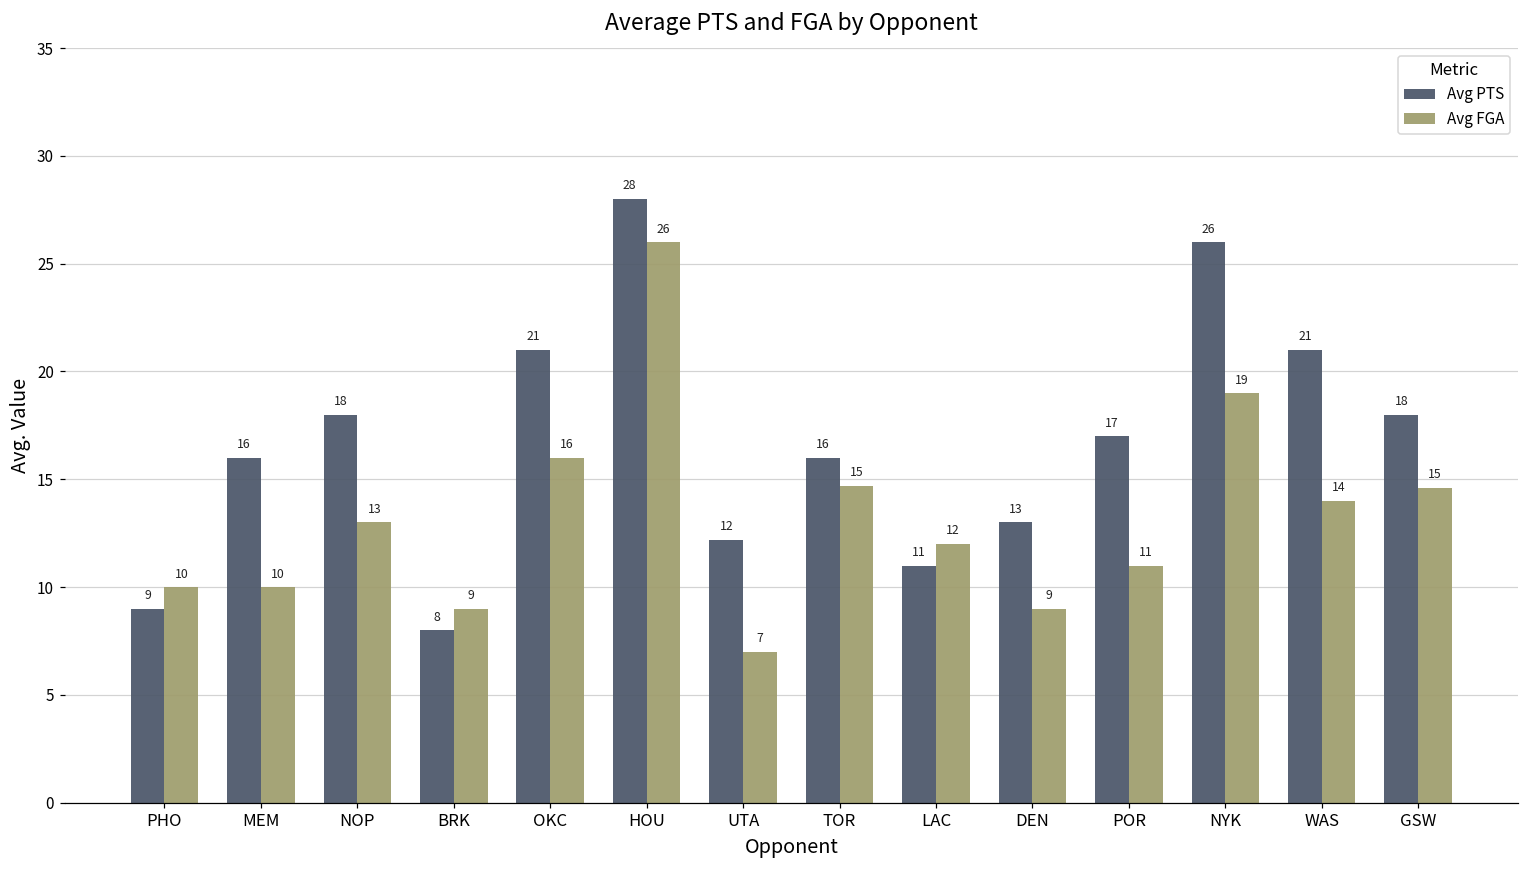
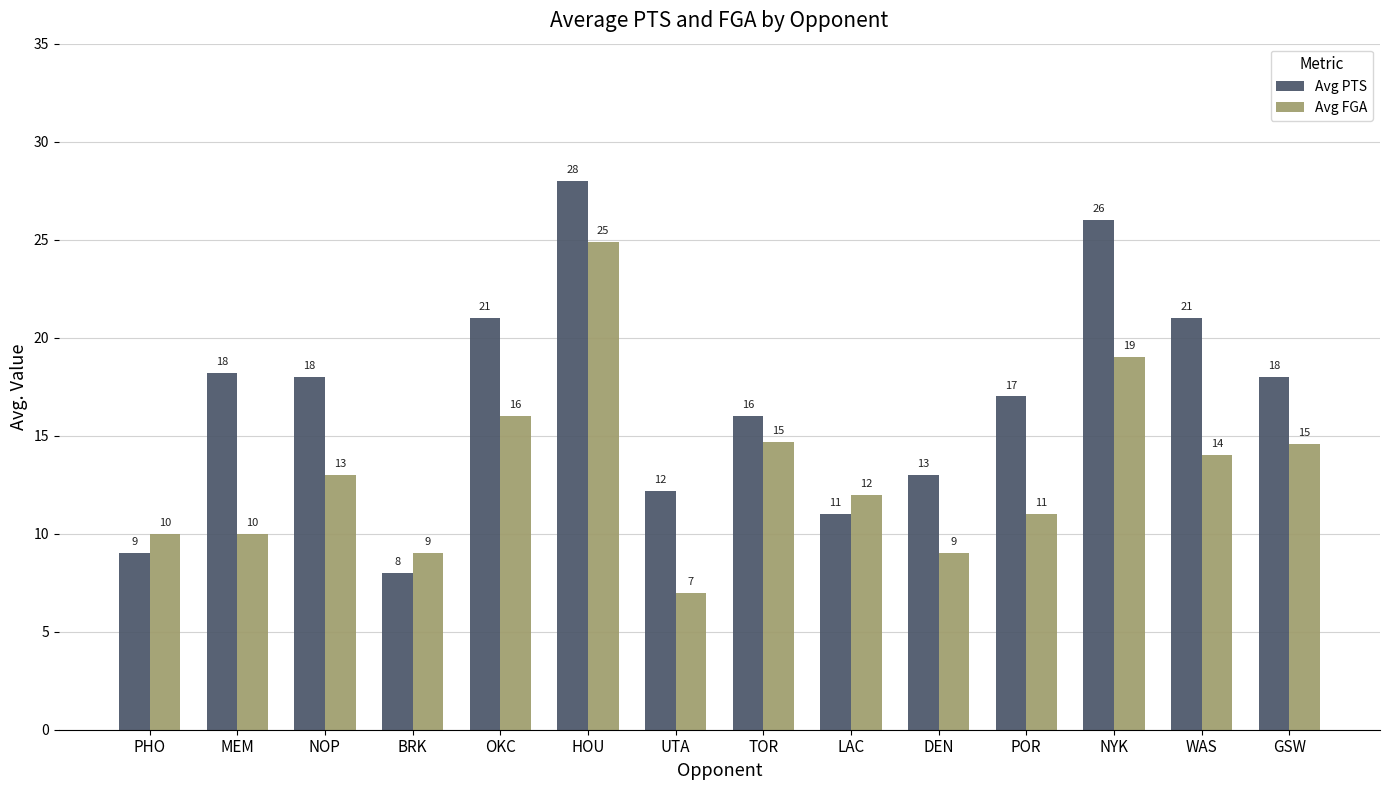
Avg PTS, MEM: 16 -> 18
Avg FGA, HOU: 26 -> 25
